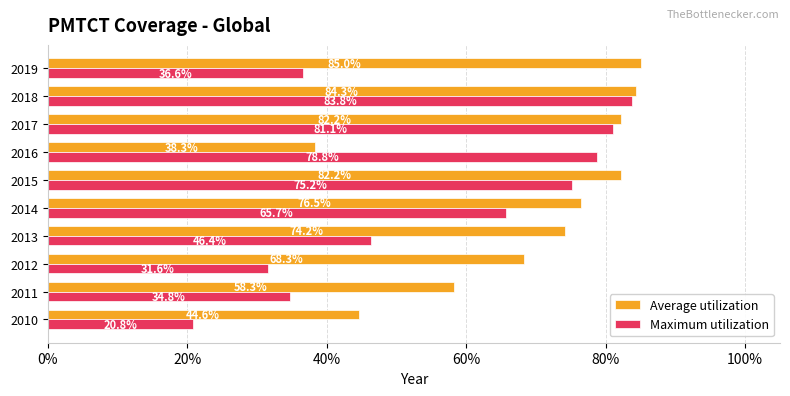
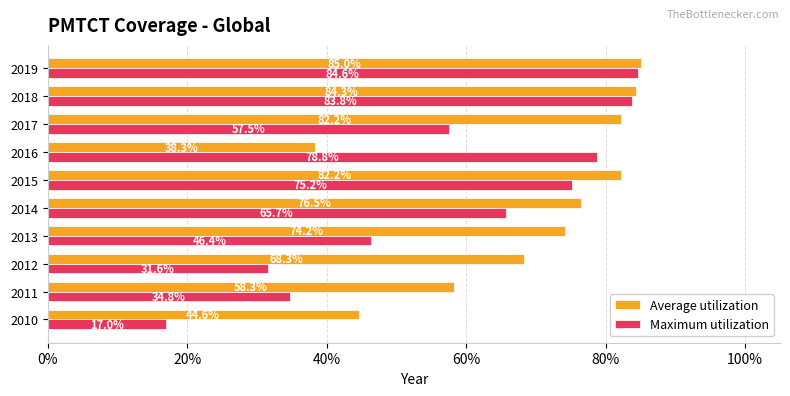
Maximum utilization, 2019: 36.6% -> 84.6%
Maximum utilization, 2017: 81.1% -> 57.5%
Maximum utilization, 2010: 20.8% -> 17.0%
